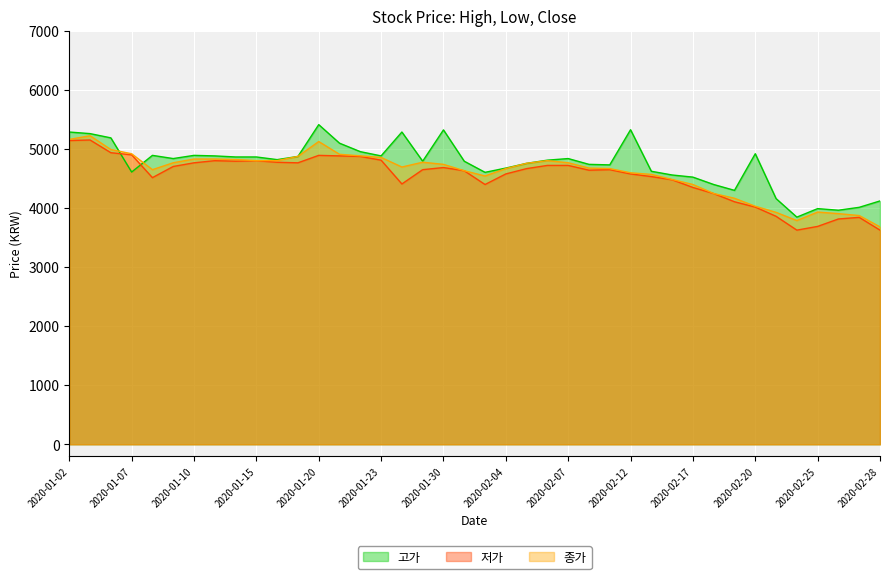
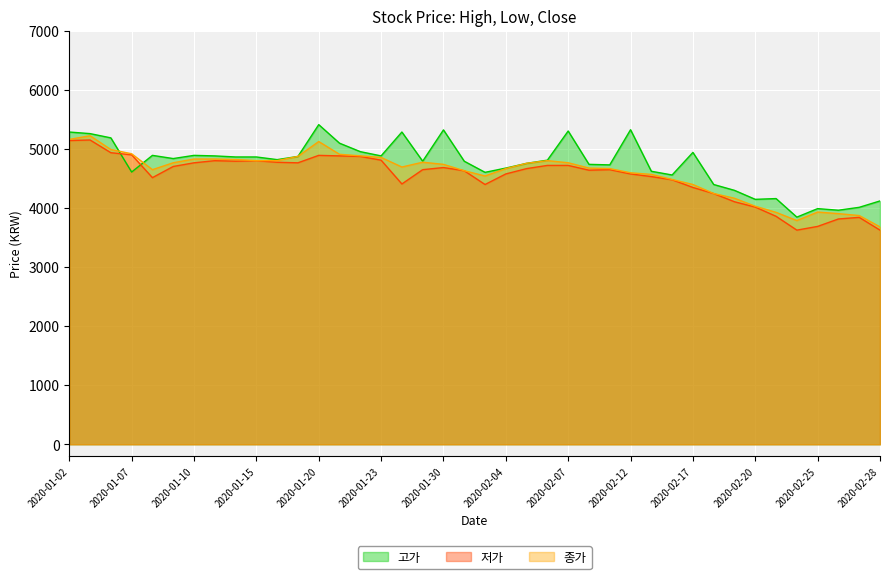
고가, 2020-02-07: 4800 -> 5300
고가, 2020-02-17: 4500 -> 4900
고가, 2020-02-20: 4900 -> 4100
